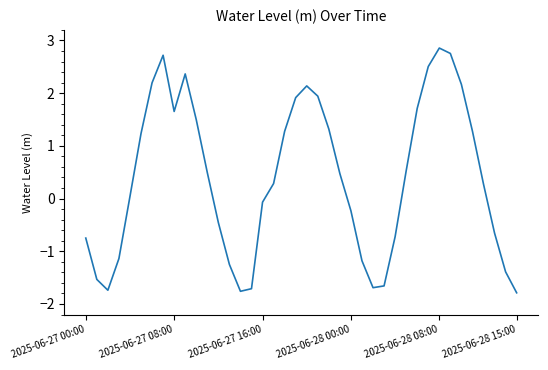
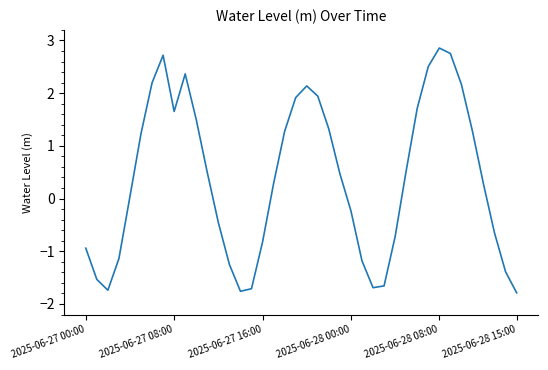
2025-06-27 00:00: -0.7 -> -0.9
2025-06-27 16:00: -0.1 -> -0.8
